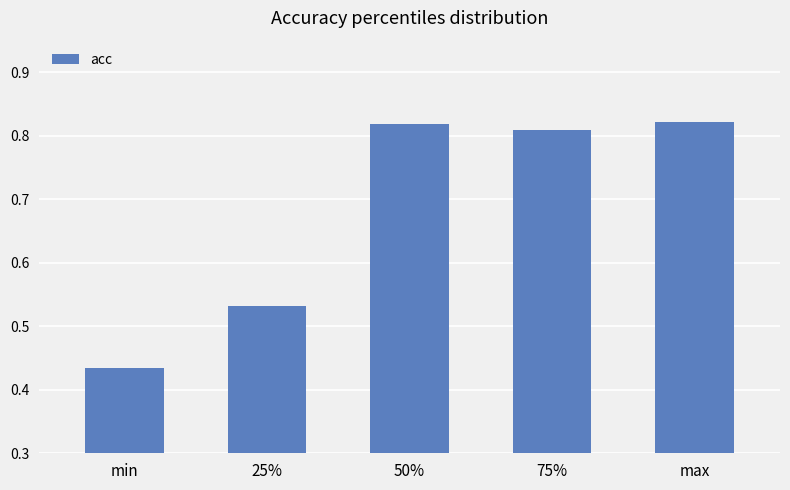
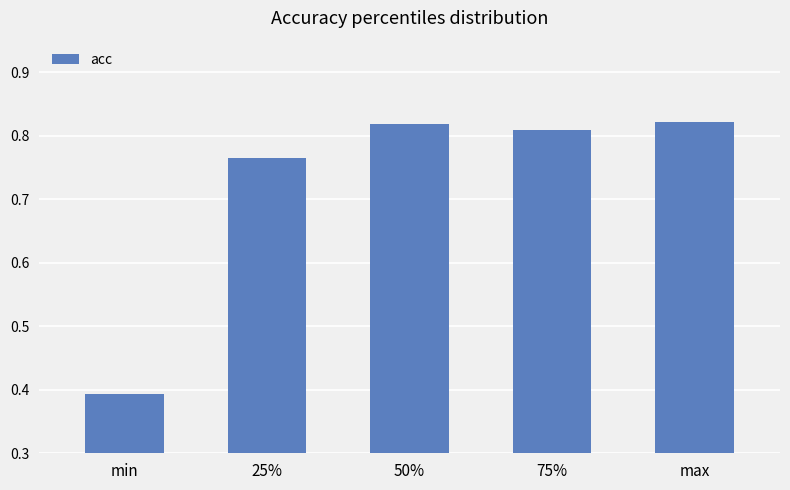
min: 0.43 -> 0.39
25%: 0.53 -> 0.76
